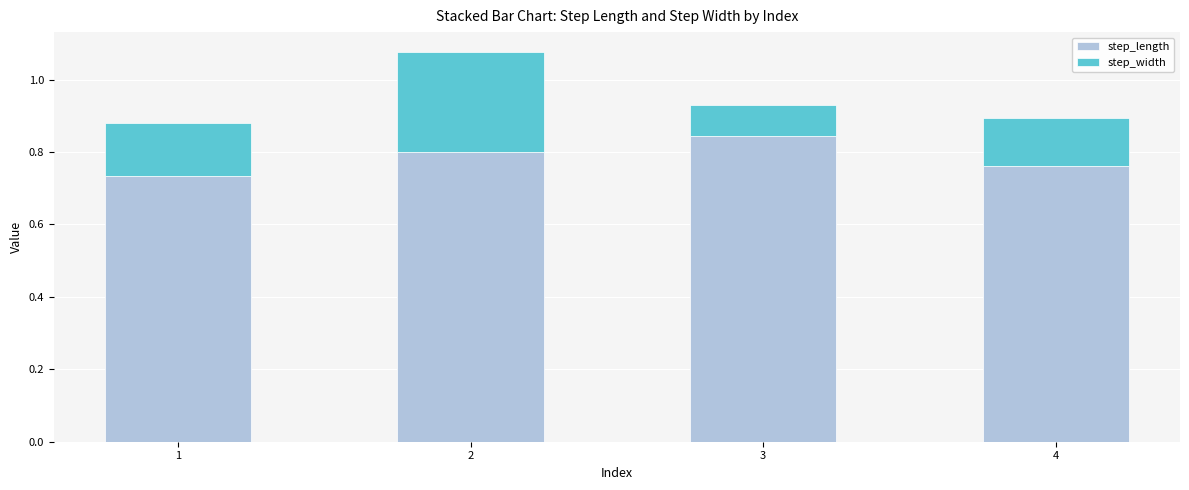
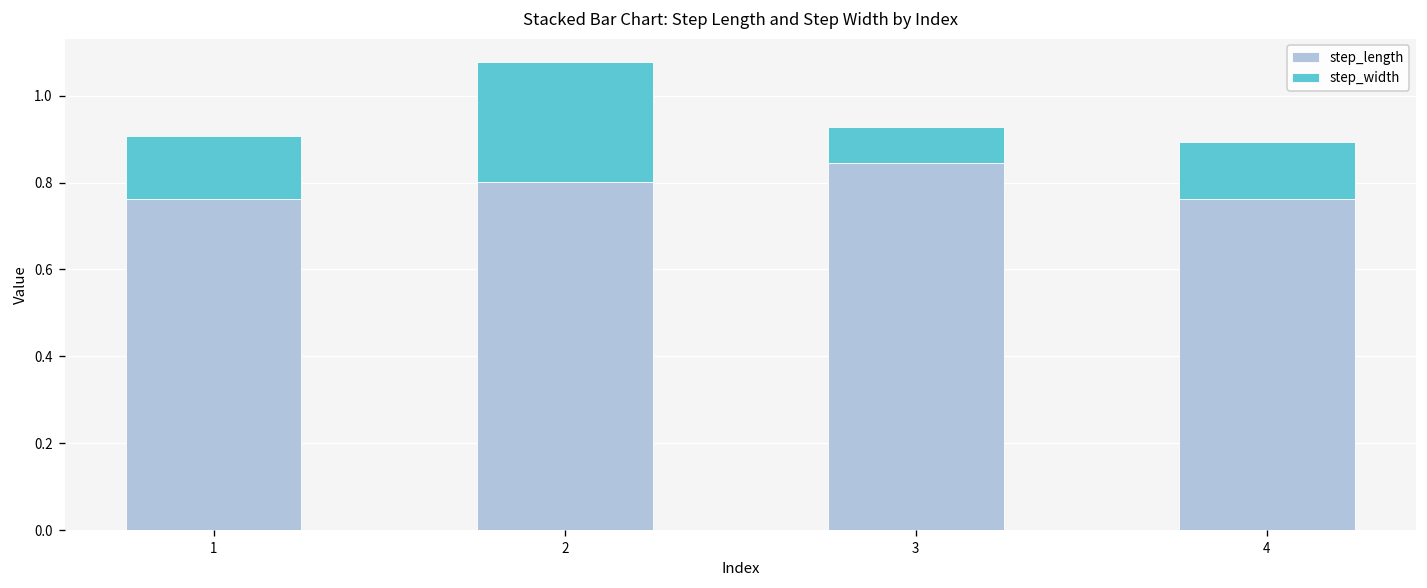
step_length, 1: 0.73 -> 0.76
